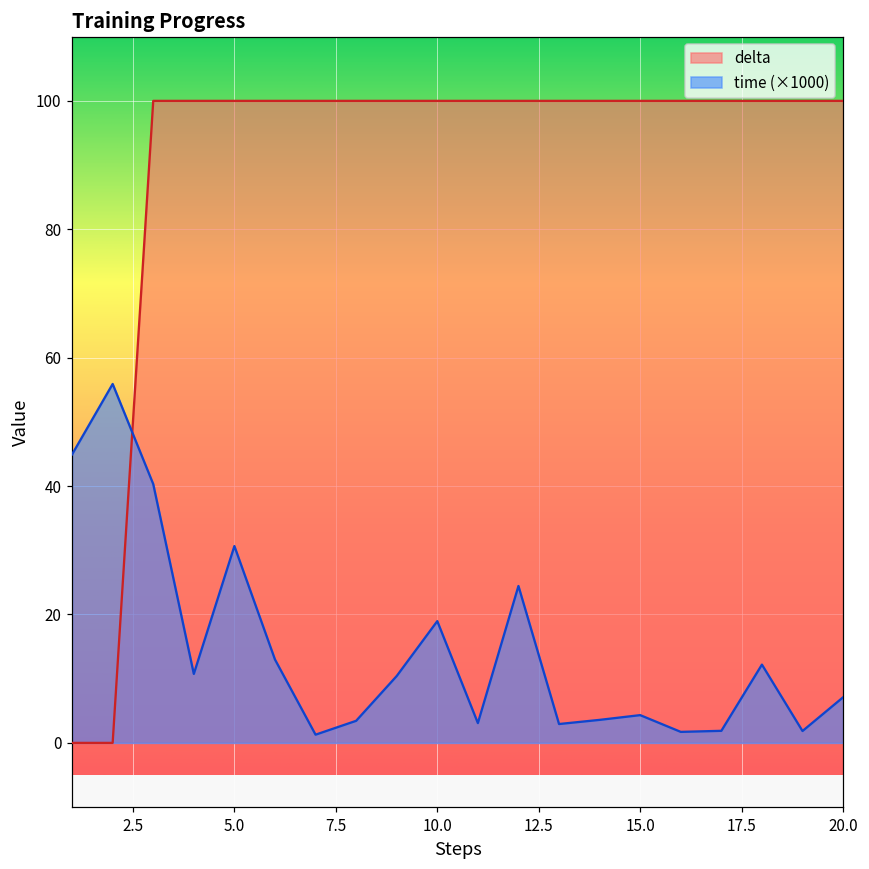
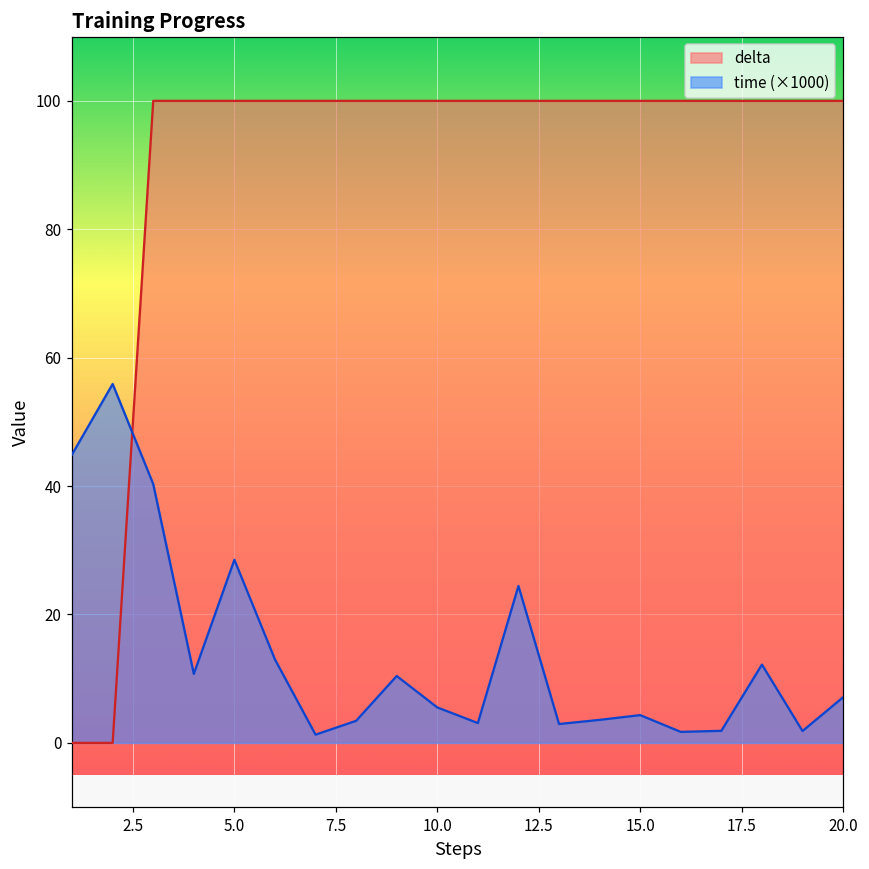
time (×1000), 5.0: 31 -> 29
time (×1000), 10.0: 19 -> 6
